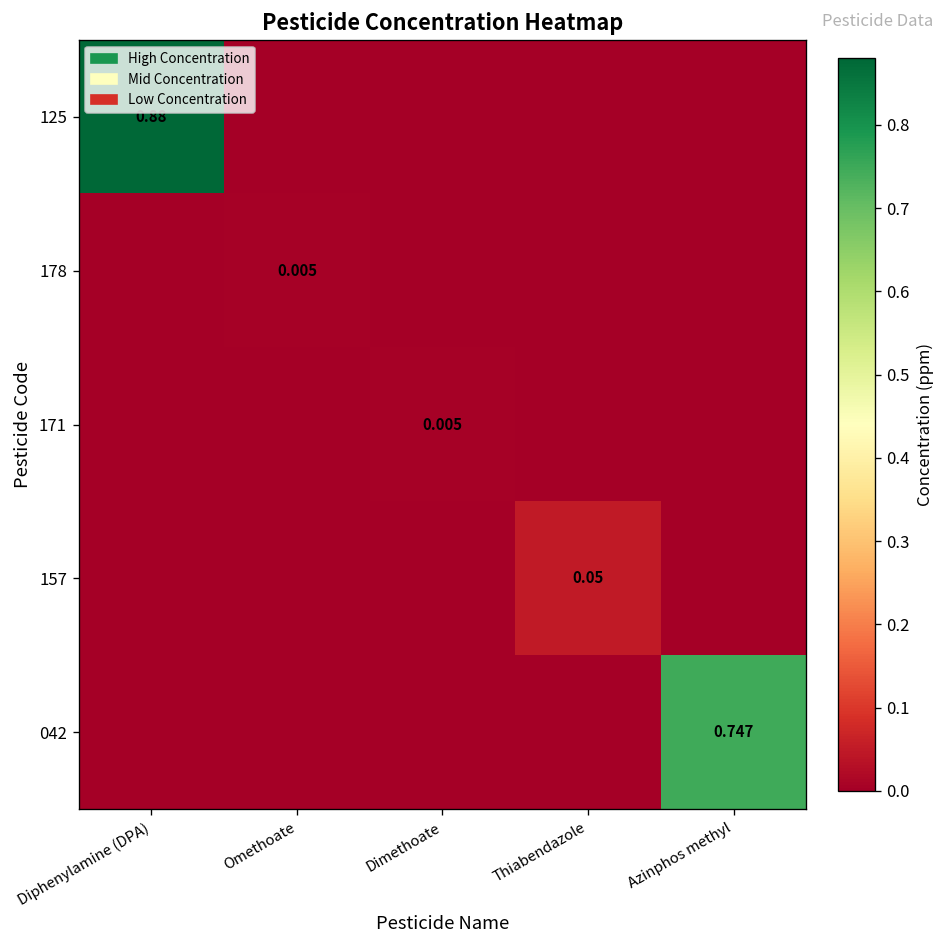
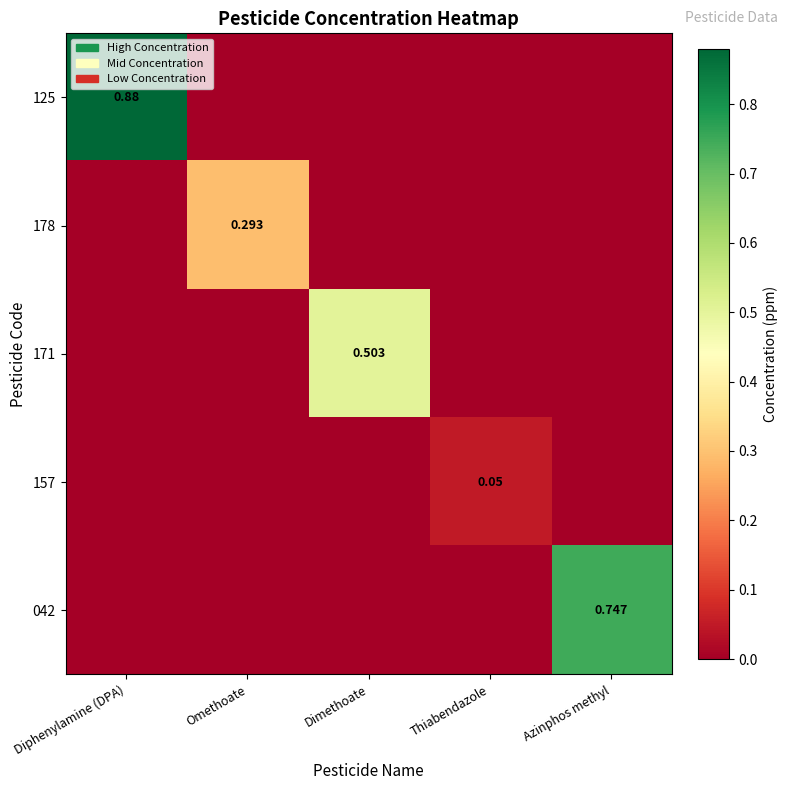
178, Omethoate: 0.005 -> 0.293
171, Dimethoate: 0.005 -> 0.503
